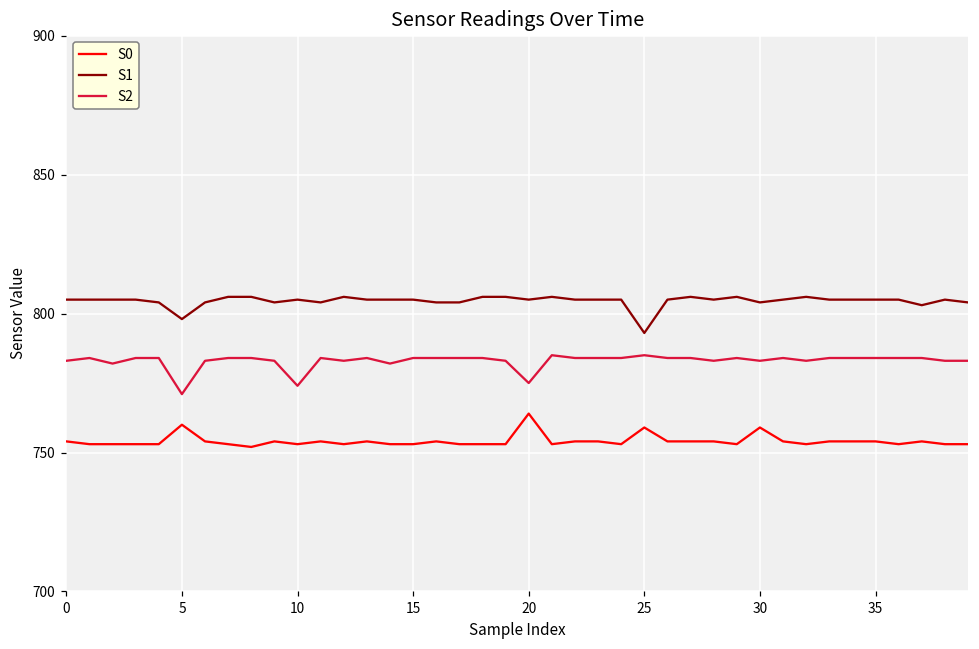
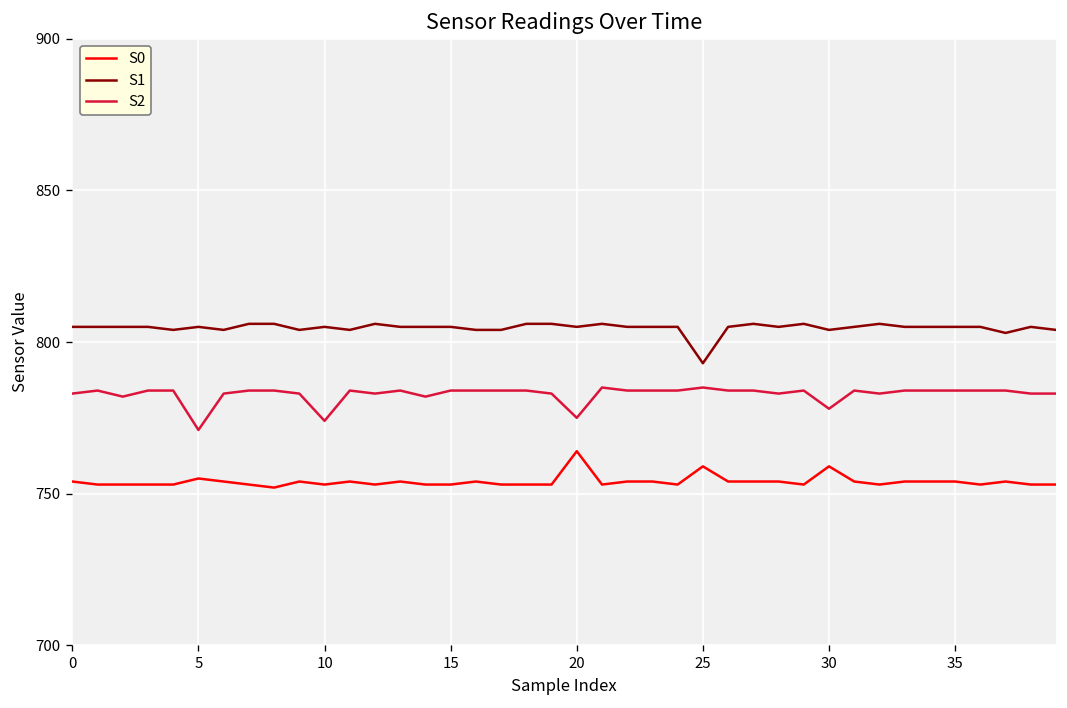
S0, 5: 760 -> 755
S1, 5: 798 -> 805
S2, 30: 783 -> 778
